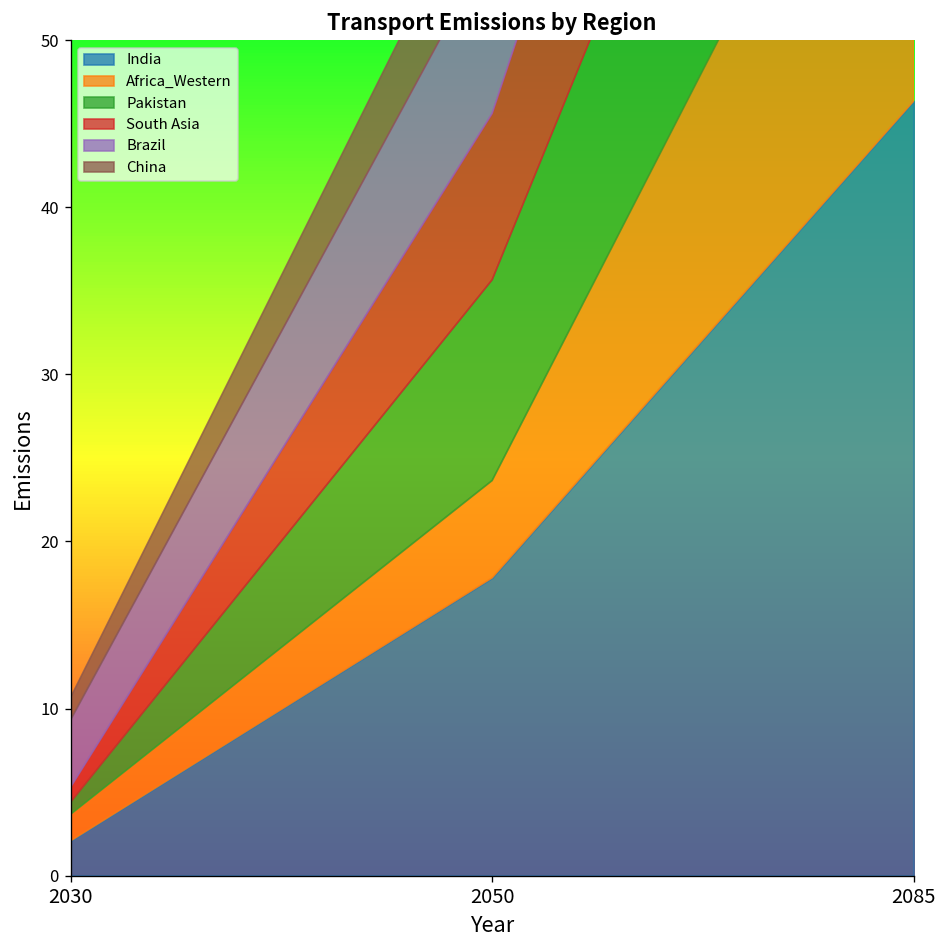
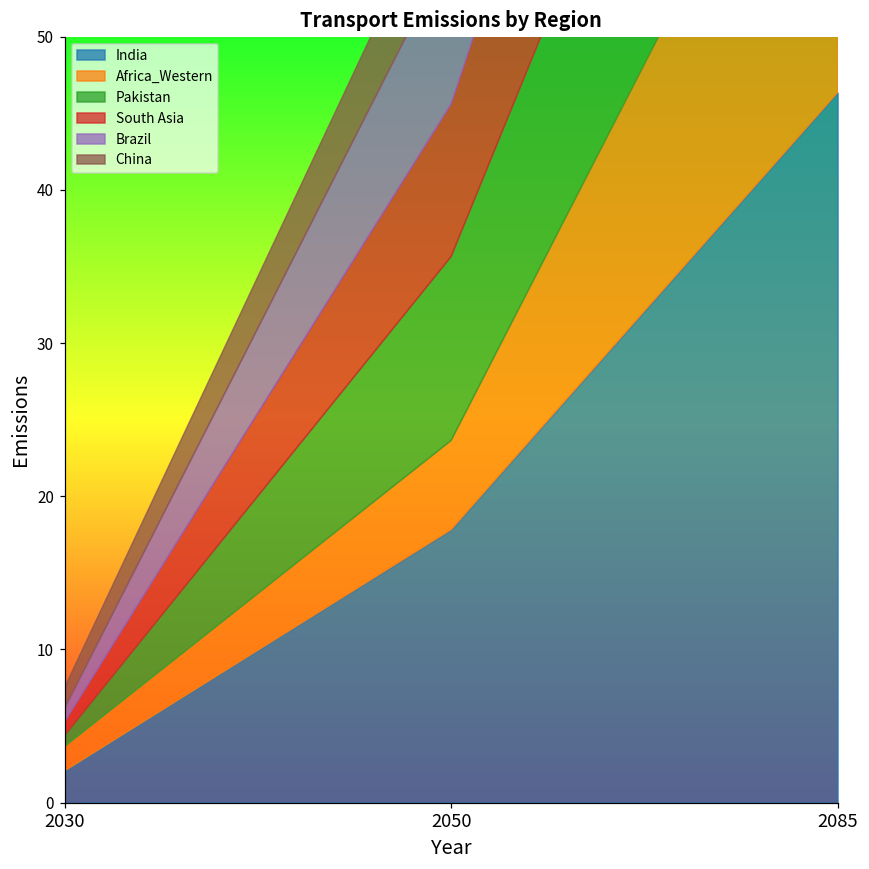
Brazil, 2030: 4.0 -> 0.9
